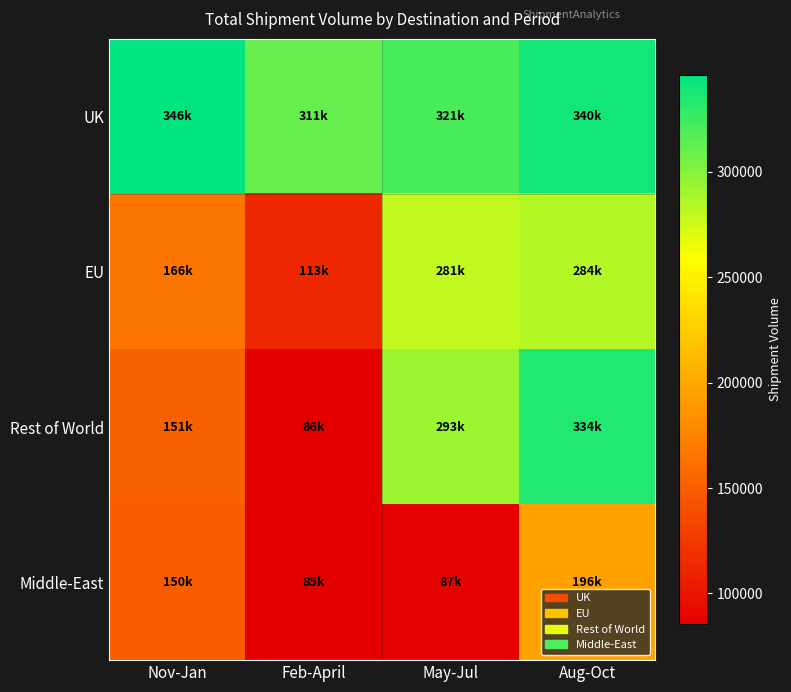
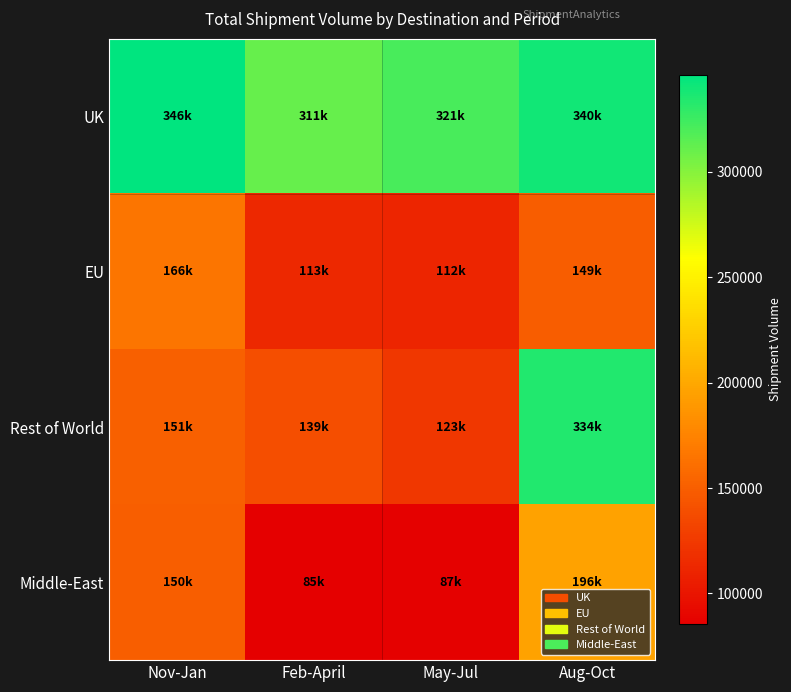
EU, May-Jul: 281k -> 112k
EU, Aug-Oct: 284k -> 149k
Rest of World, Feb-April: 86k -> 139k
Rest of World, May-Jul: 293k -> 123k
